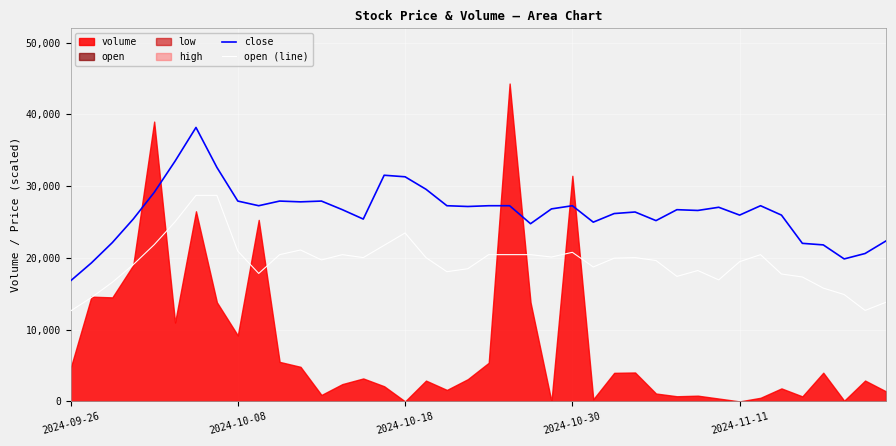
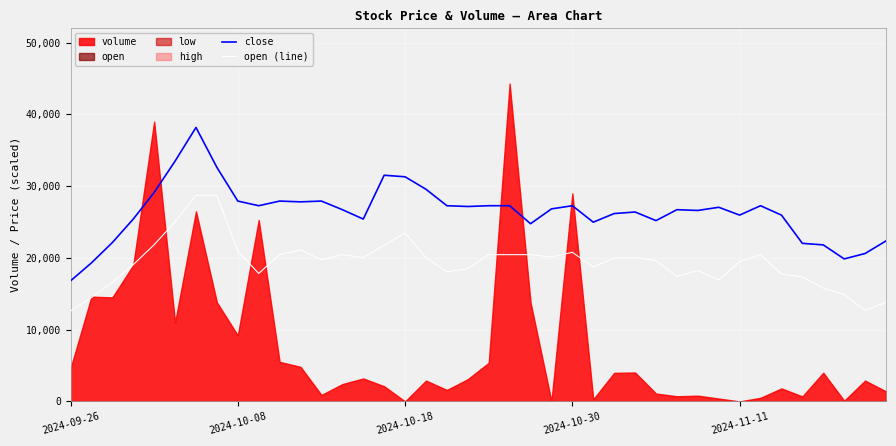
volume, 2024-10-30: 31,000 -> 29,000
